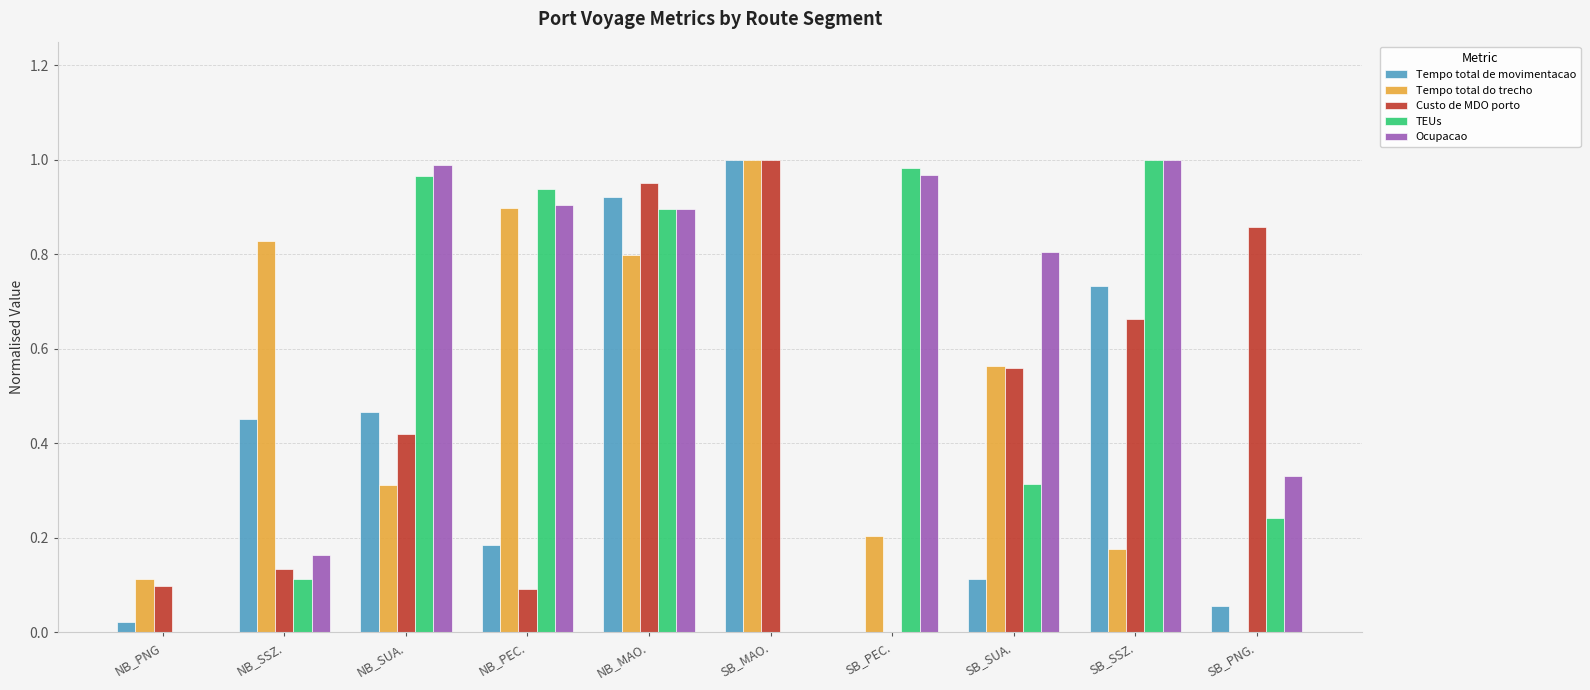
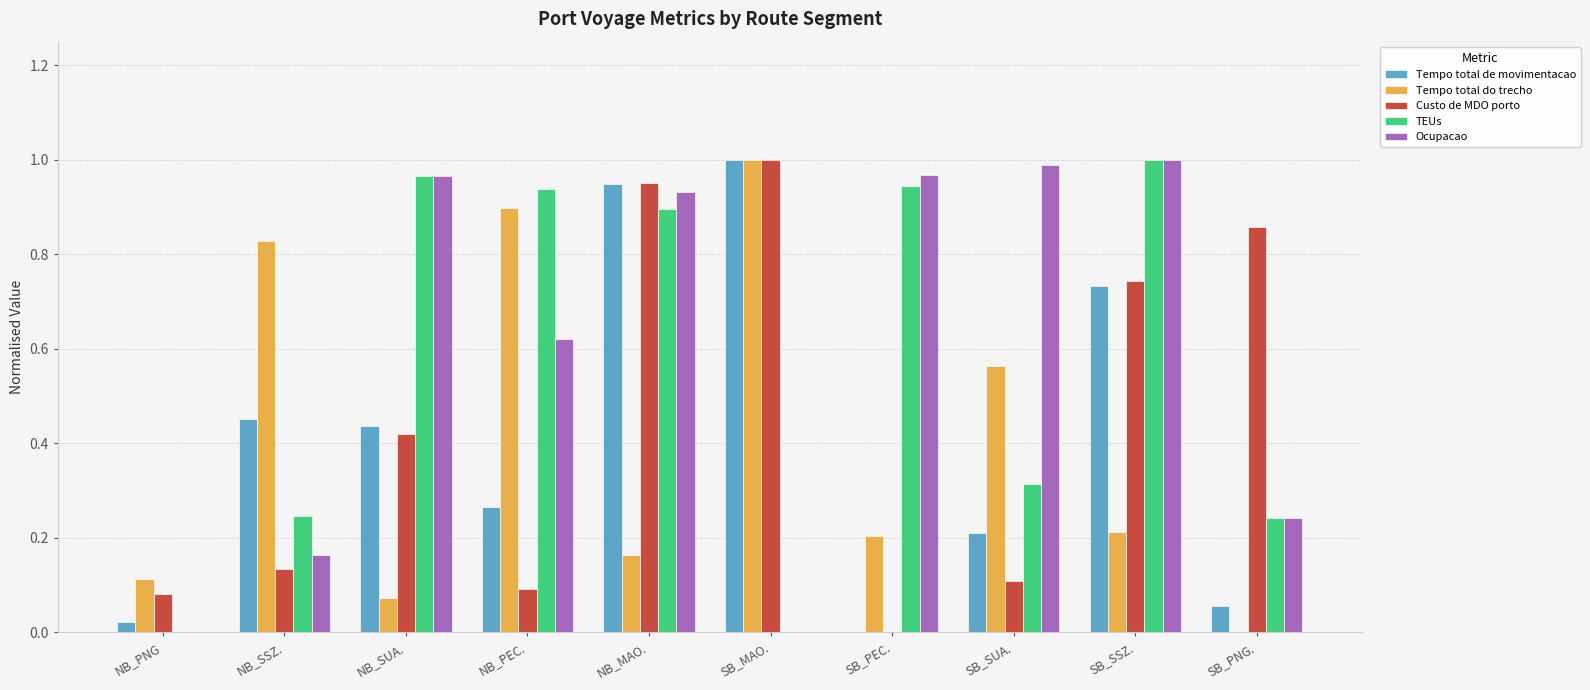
Custo de MDO porto, NB_PNG: 0.10 -> 0.08
TEUs, NB_SSZ.: 0.11 -> 0.25
Tempo total de movimentacao, NB_SUA.: 0.47 -> 0.44
Tempo total do trecho, NB_SUA.: 0.31 -> 0.07
Ocupacao, NB_SUA.: 0.99 -> 0.97
Tempo total de movimentacao, NB_PEC.: 0.18 -> 0.26
Ocupacao, NB_PEC.: 0.90 -> 0.62
Tempo total de movimentacao, NB_MAO.: 0.92 -> 0.95
Tempo total do trecho, NB_MAO.: 0.80 -> 0.16
Ocupacao, NB_MAO.: 0.90 -> 0.93
TEUs, SB_PEC.: 0.98 -> 0.94
Tempo total de movimentacao, SB_SUA.: 0.11 -> 0.21
Custo de MDO porto, SB_SUA.: 0.56 -> 0.11
Ocupacao, SB_SUA.: 0.81 -> 0.99
Tempo total do trecho, SB_SSZ.: 0.18 -> 0.21
Custo de MDO porto, SB_SSZ.: 0.66 -> 0.74
Ocupacao, SB_PNG.: 0.33 -> 0.24
